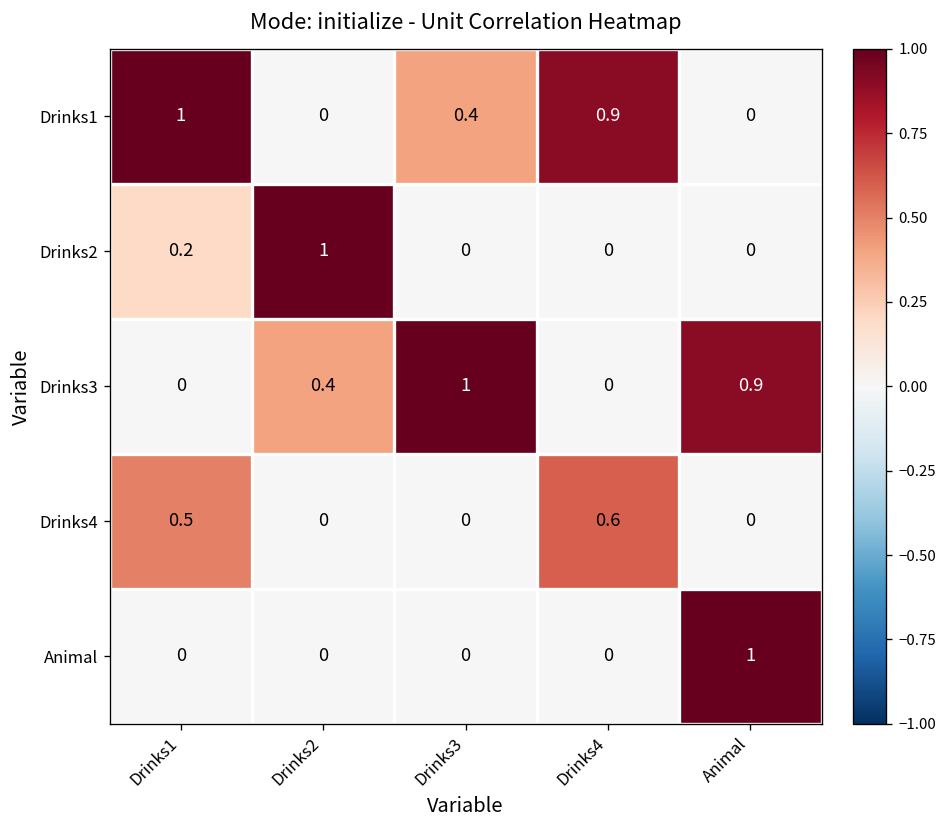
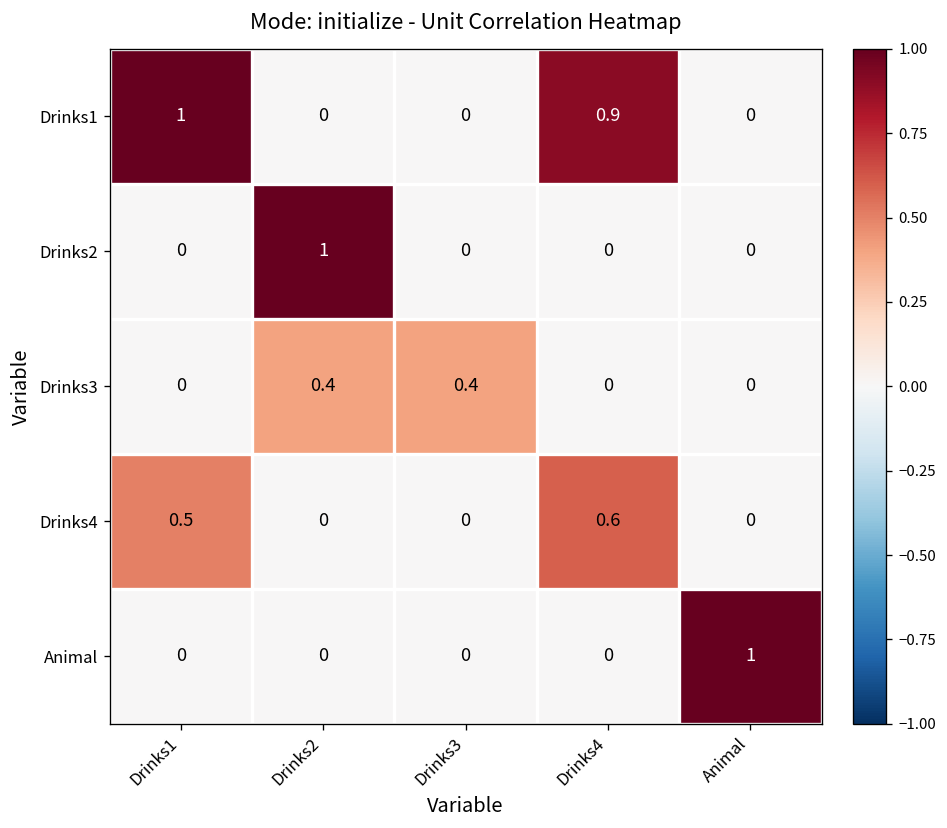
Drinks1, Drinks3: 0.4 -> 0
Drinks2, Drinks1: 0.2 -> 0
Drinks3, Drinks3: 1 -> 0.4
Drinks3, Animal: 0.9 -> 0
